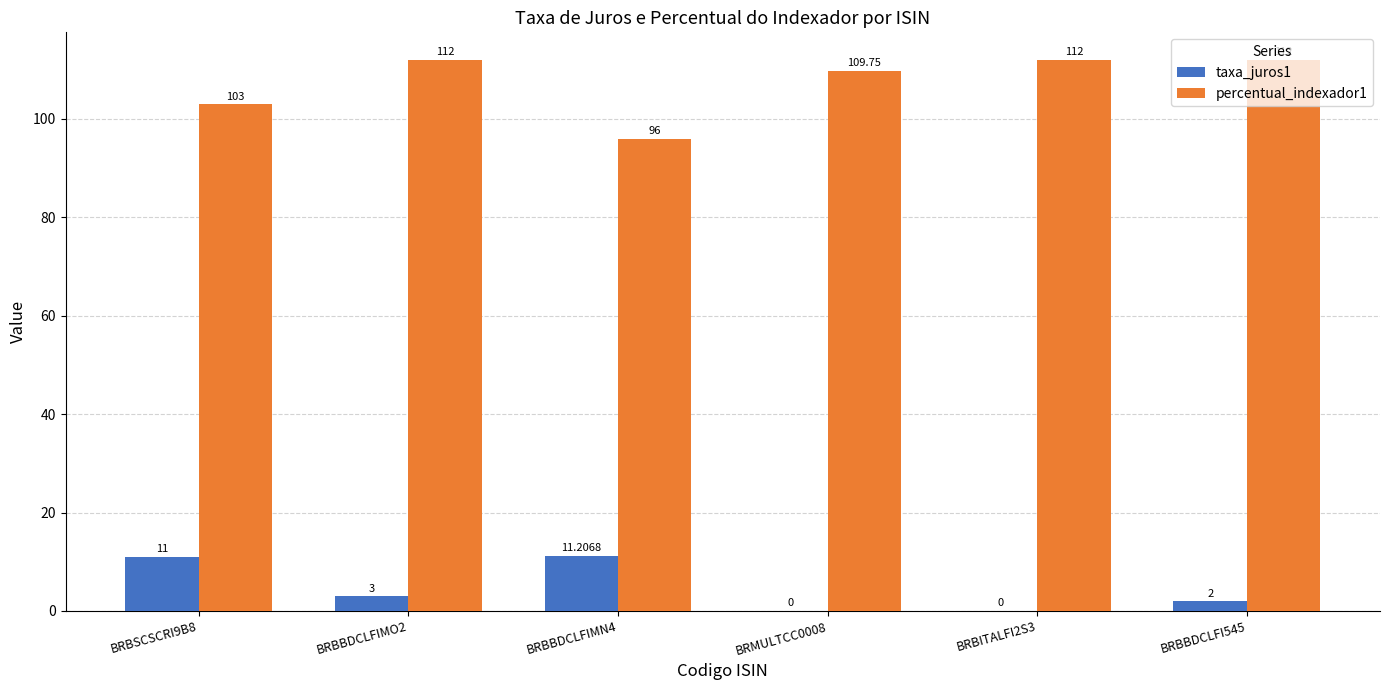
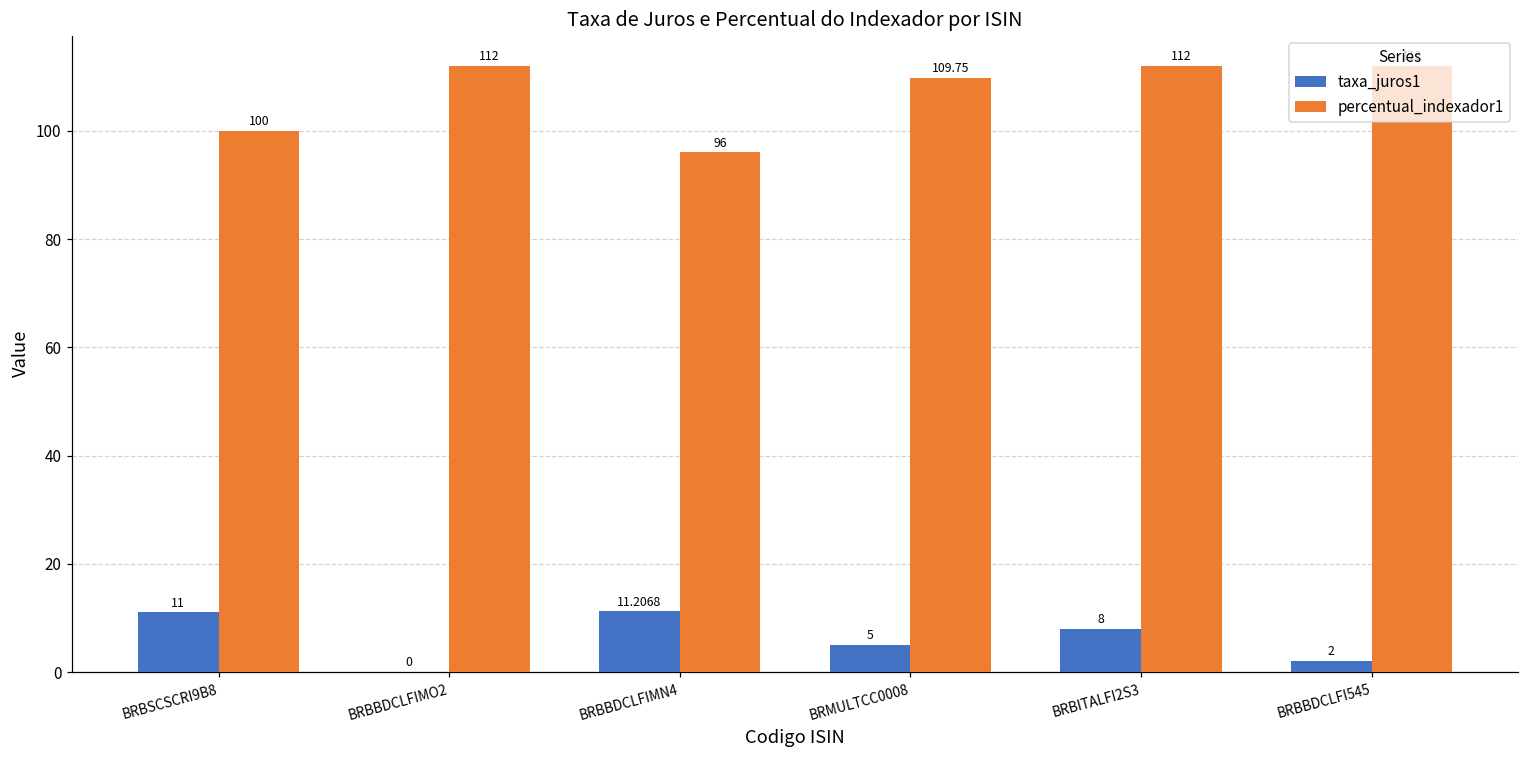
percentual_indexador1, BRBSCSCRI9B8: 103 -> 100
taxa_juros1, BRBBDCLFIMO2: 3 -> 0
taxa_juros1, BRMULTCC0008: 0 -> 5
taxa_juros1, BRBITALFI2S3: 0 -> 8
